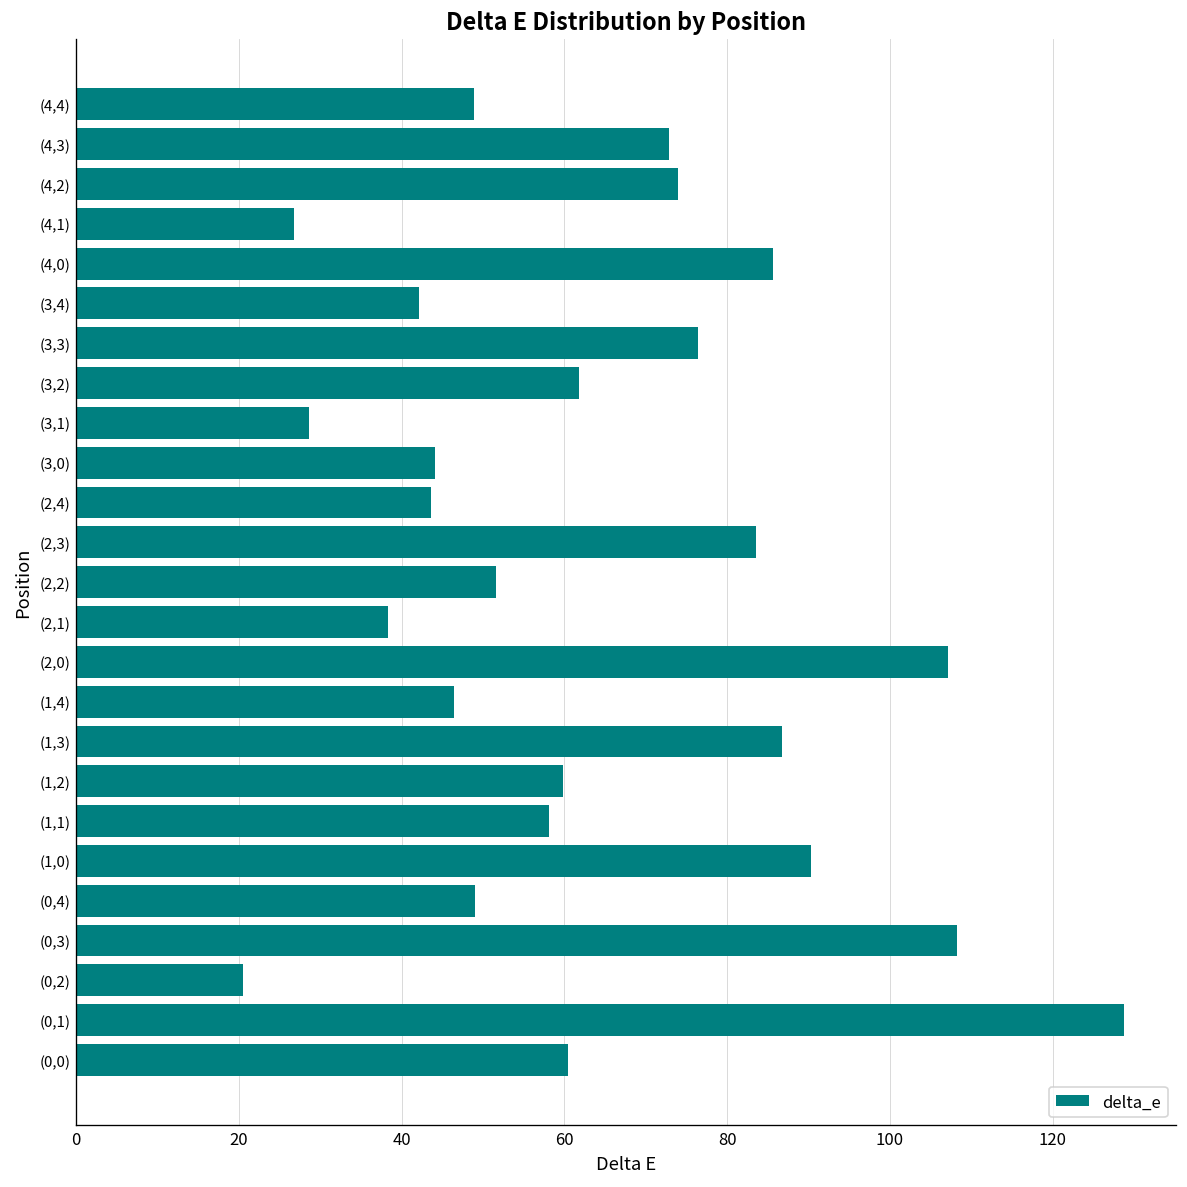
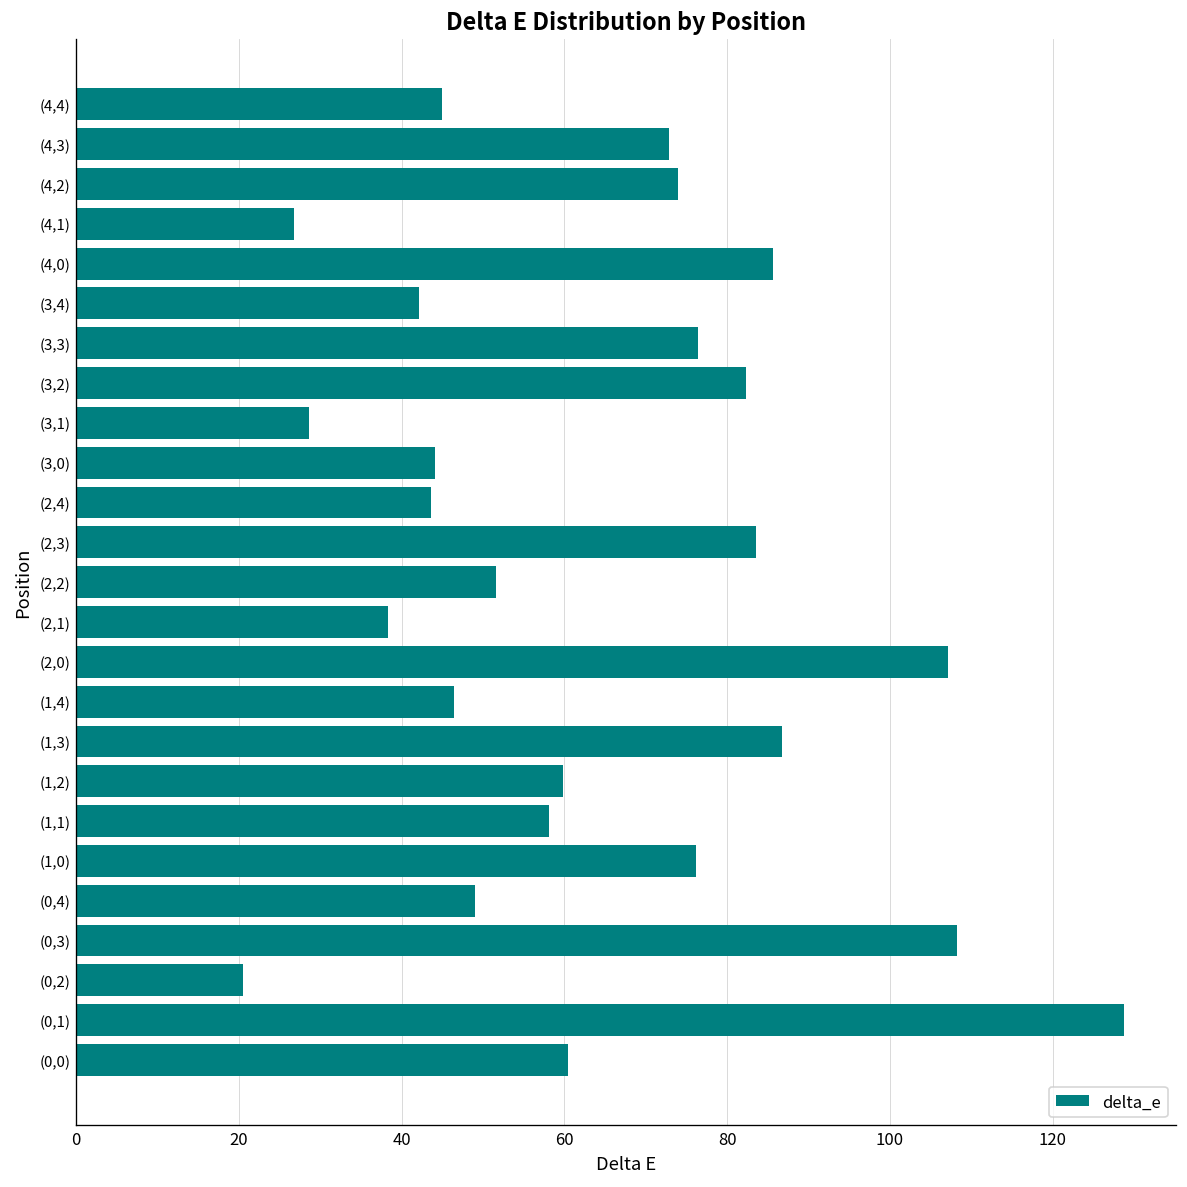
(4,4): 49 -> 45
(3,2): 62 -> 82
(1,0): 90 -> 76
